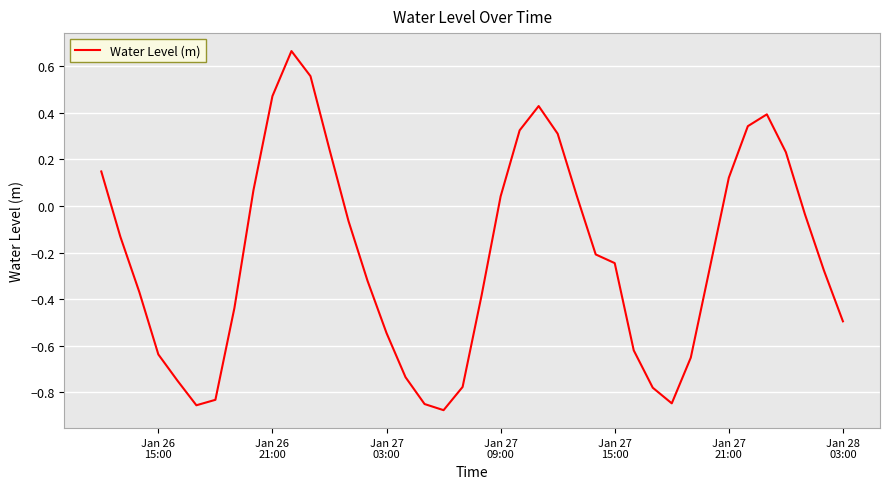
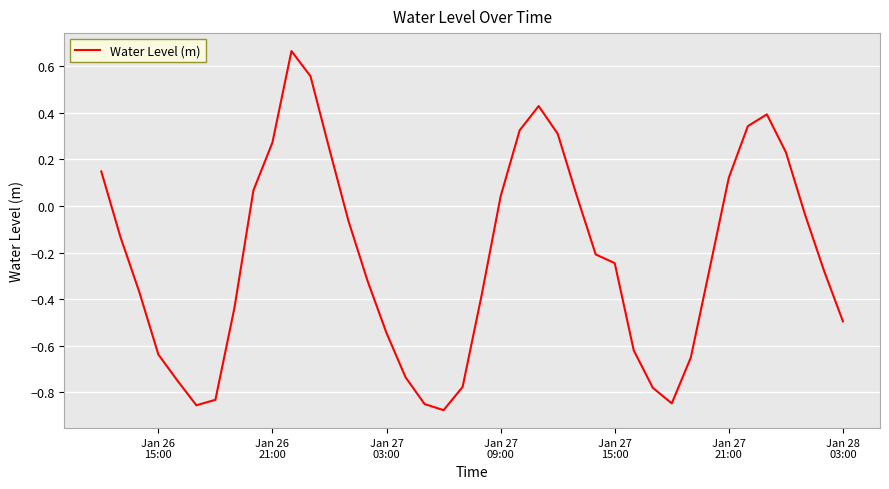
Jan 26 21:00: 0.47 -> 0.27
